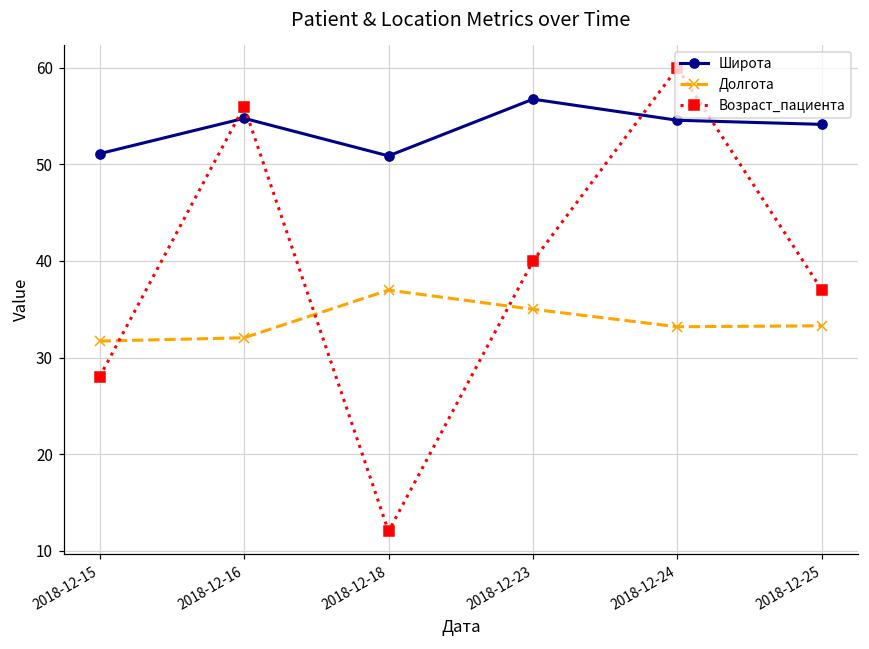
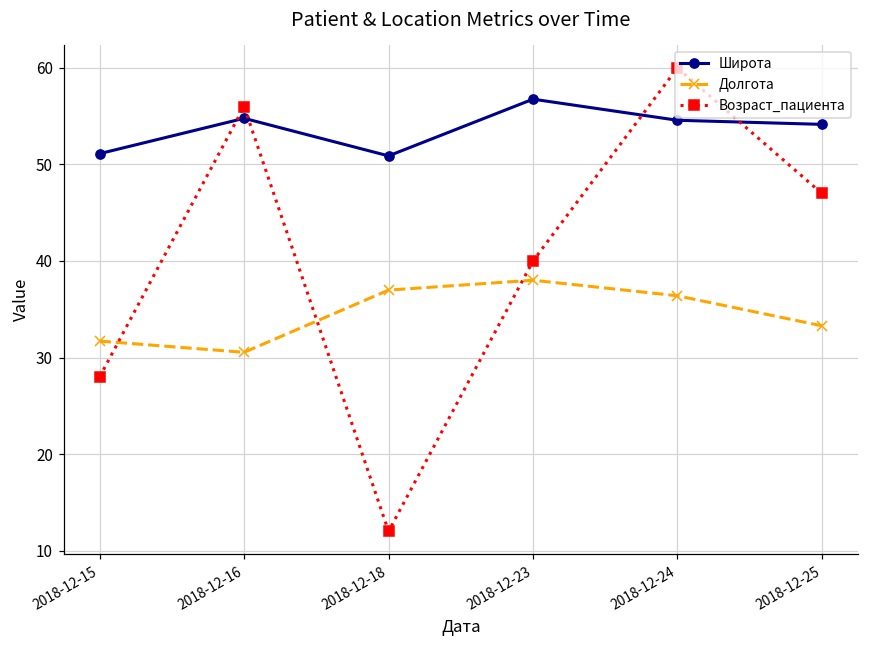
Долгота, 2018-12-16: 32 -> 31
Долгота, 2018-12-23: 35 -> 38
Долгота, 2018-12-24: 33 -> 36
Возраст_пациента, 2018-12-25: 37 -> 47
